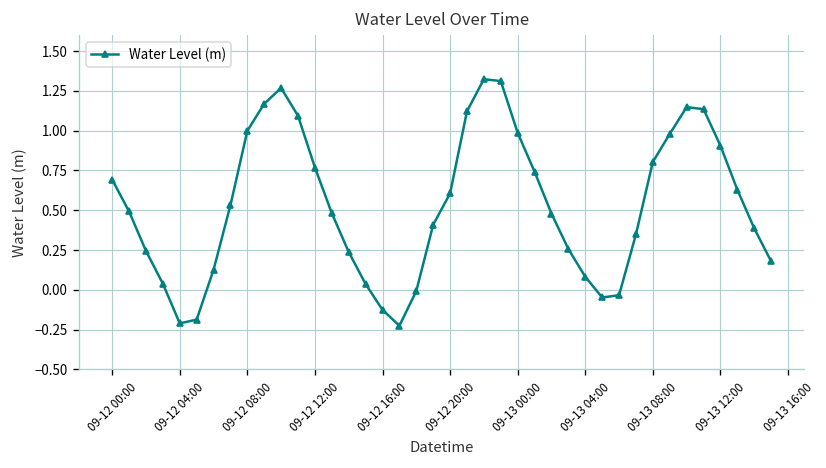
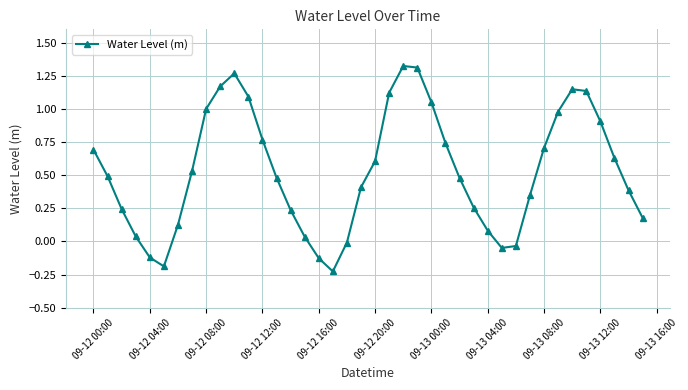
09-12 04:00: -0.21 -> -0.12
09-13 00:00: 0.99 -> 1.05
09-13 08:00: 0.80 -> 0.71
